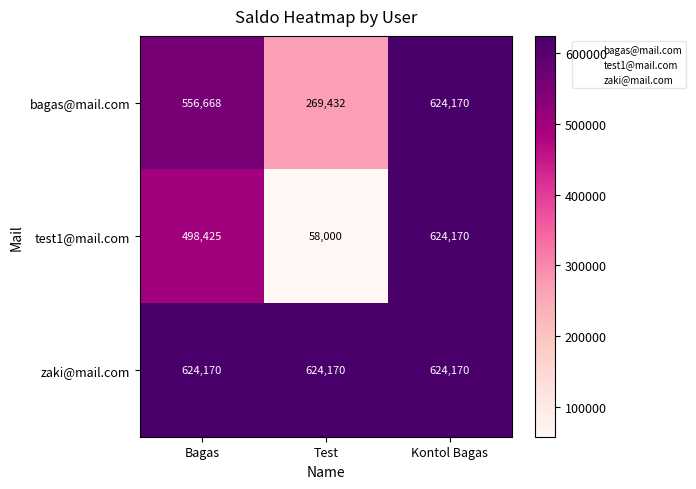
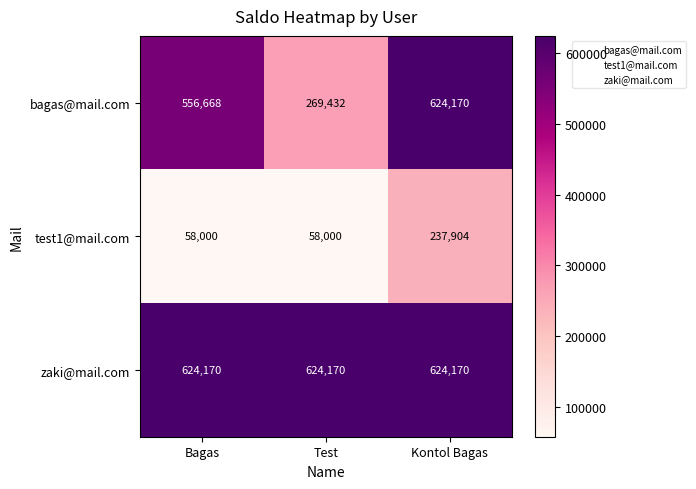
test1@mail.com, Bagas: 498,425 -> 58,000
test1@mail.com, Kontol Bagas: 624,170 -> 237,904
